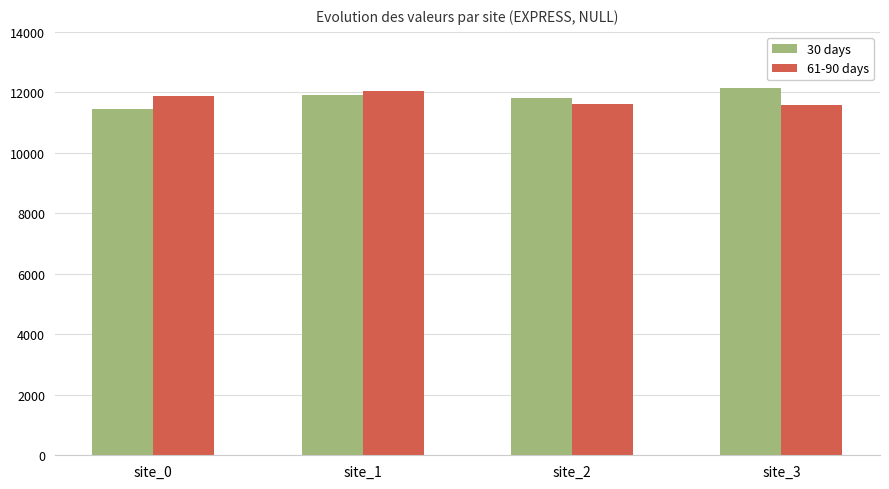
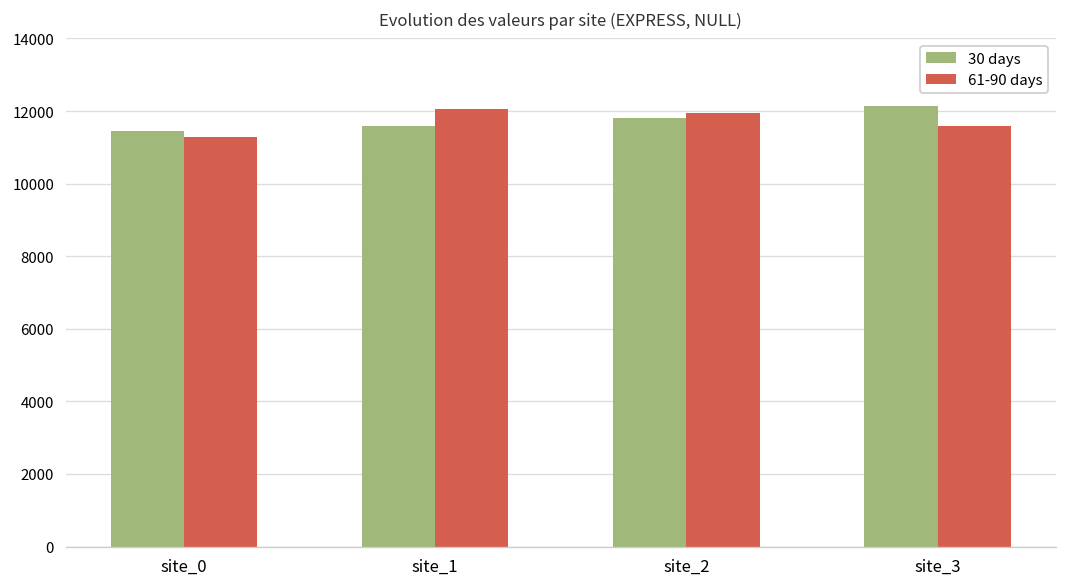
61-90 days, site_0: 11900 -> 11300
30 days, site_1: 11900 -> 11600
61-90 days, site_2: 11600 -> 11900
